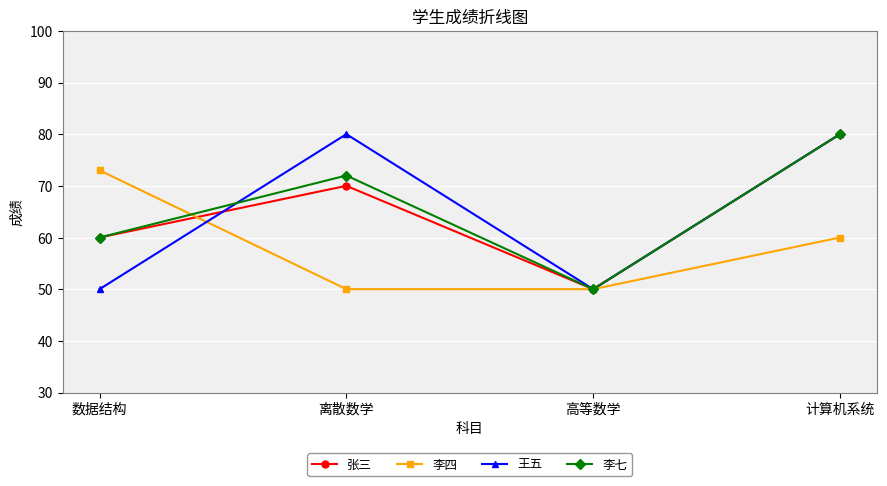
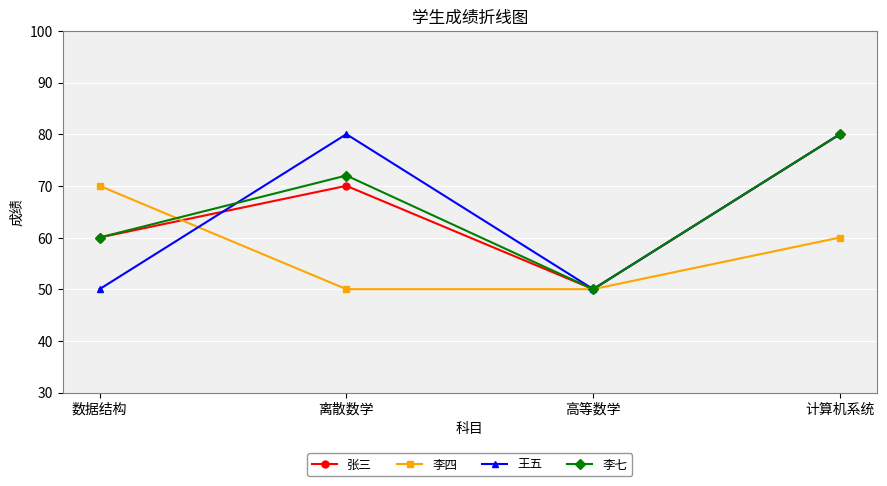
李四, 数据结构: 73 -> 70
